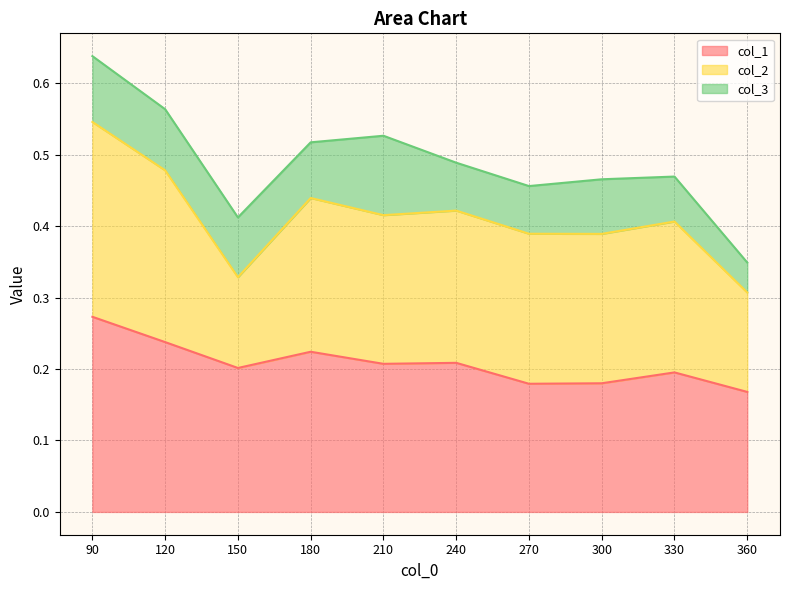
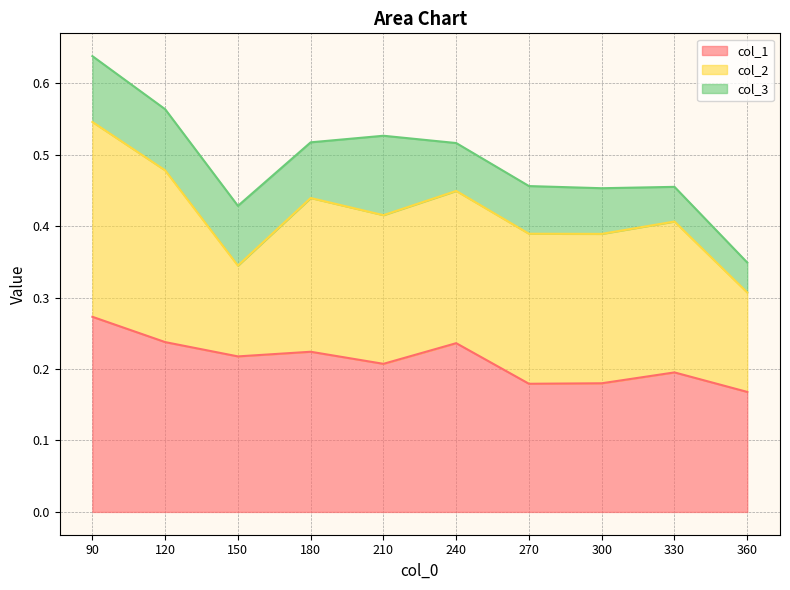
col_1, 150: 0.20 -> 0.22
col_1, 240: 0.21 -> 0.24
col_3, 300: 0.08 -> 0.06
col_3, 330: 0.06 -> 0.05
